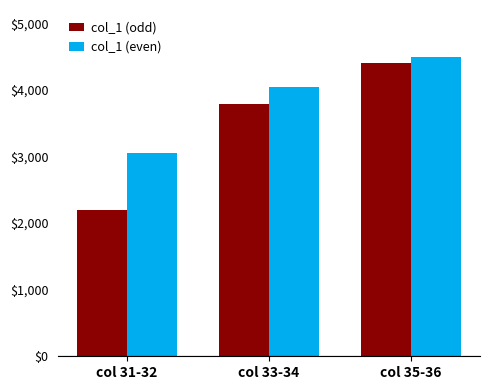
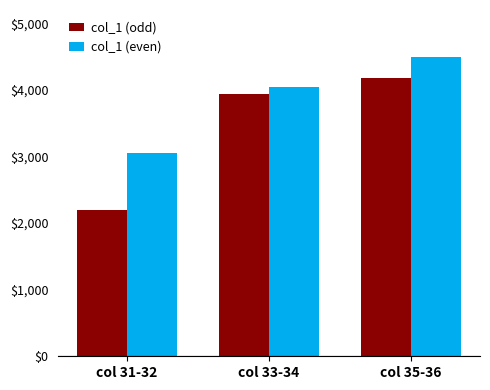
col_1 (odd), col 33-34: $3,800 -> $3,900
col_1 (odd), col 35-36: $4,400 -> $4,200
